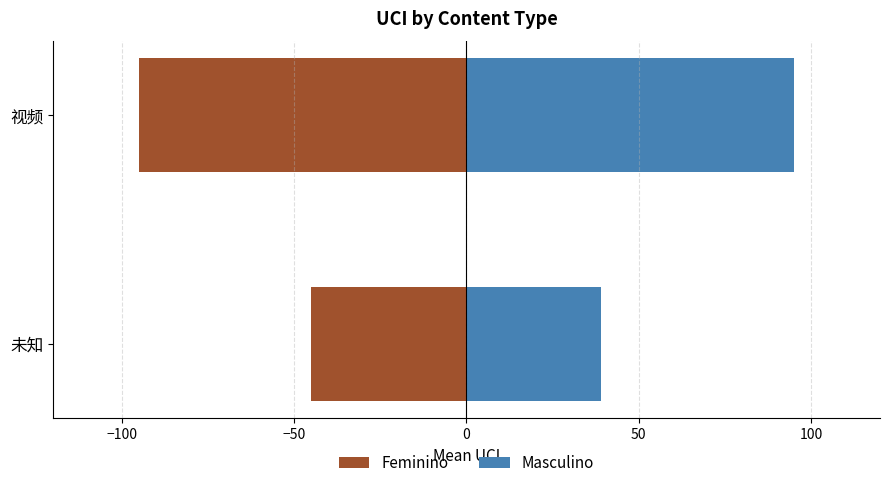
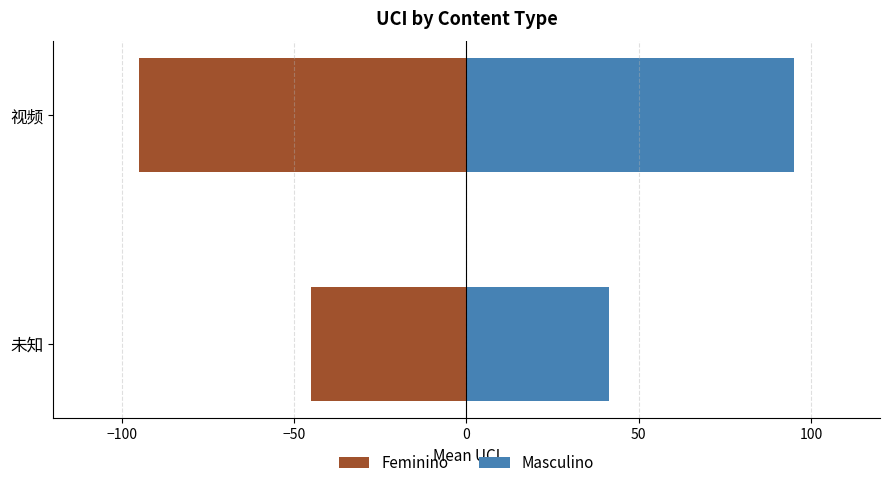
Masculino, 未知: 39 -> 42
